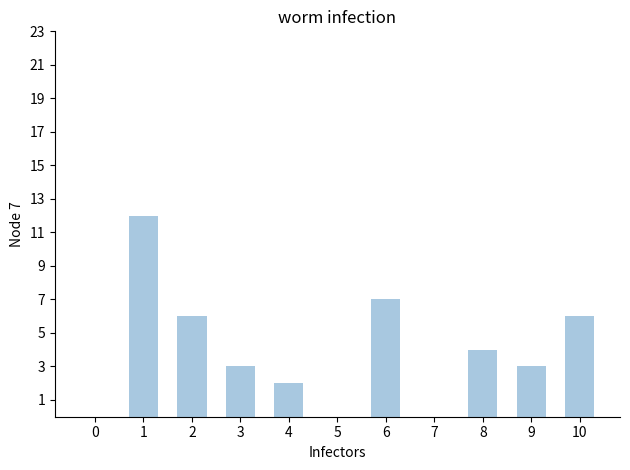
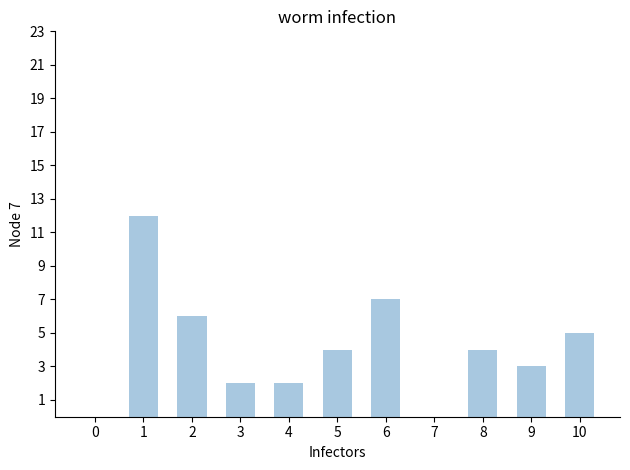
3: 3 -> 2
5: 0 -> 4
10: 6 -> 5
